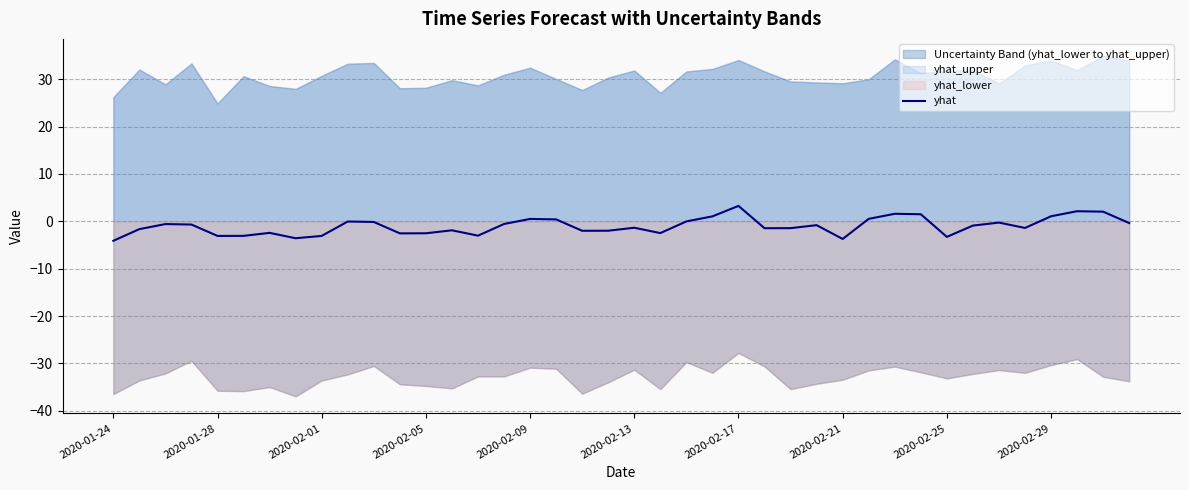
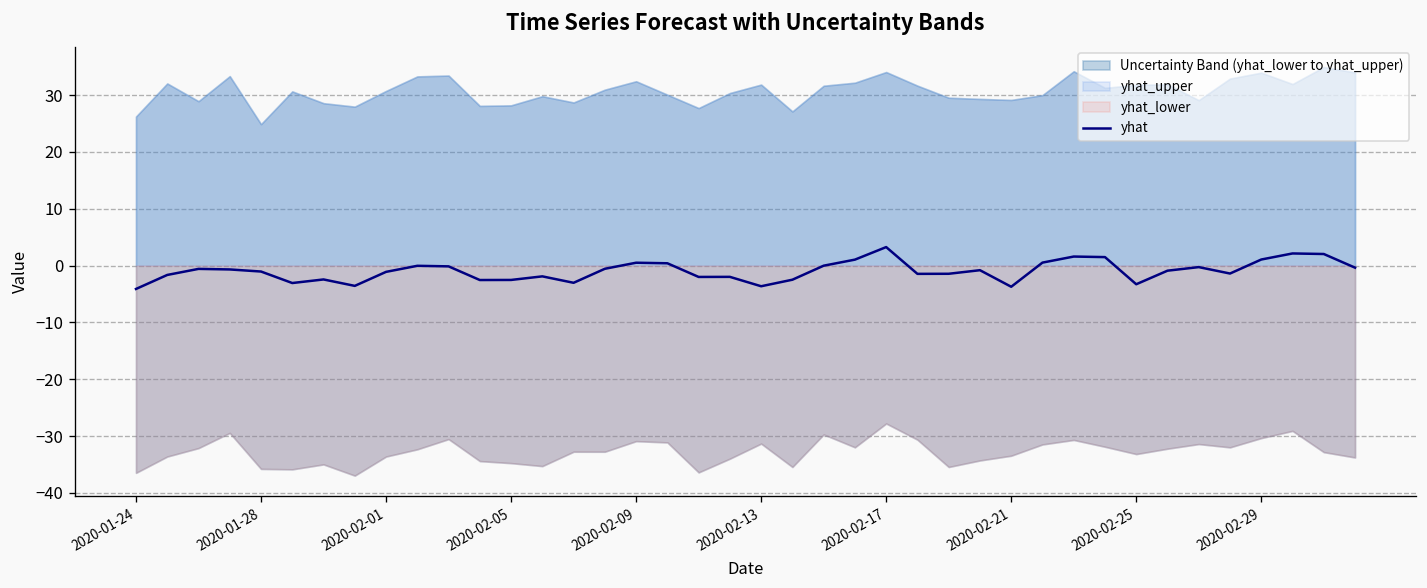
yhat, 2020-01-28: -3 -> -1
yhat, 2020-02-01: -3 -> -1
yhat, 2020-02-13: -1 -> -4
